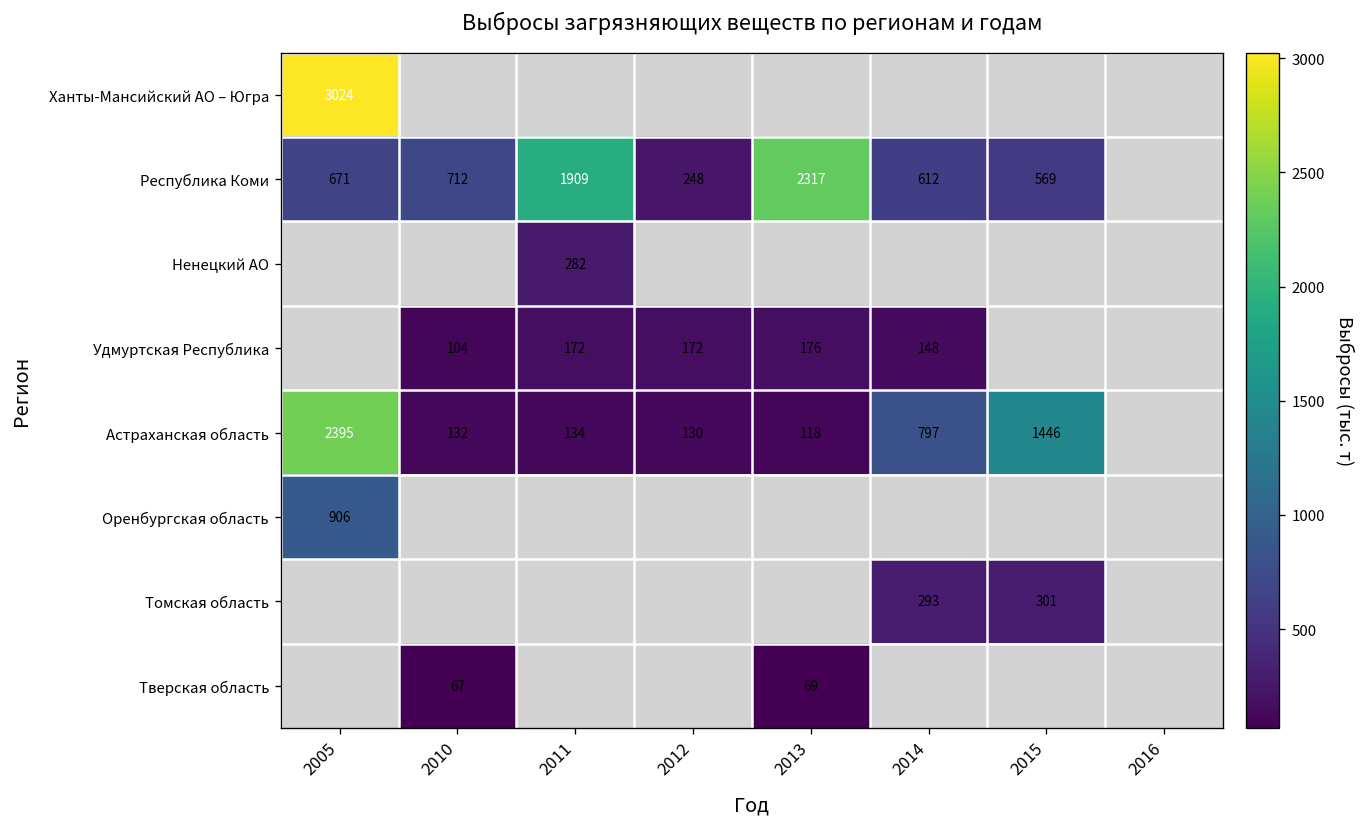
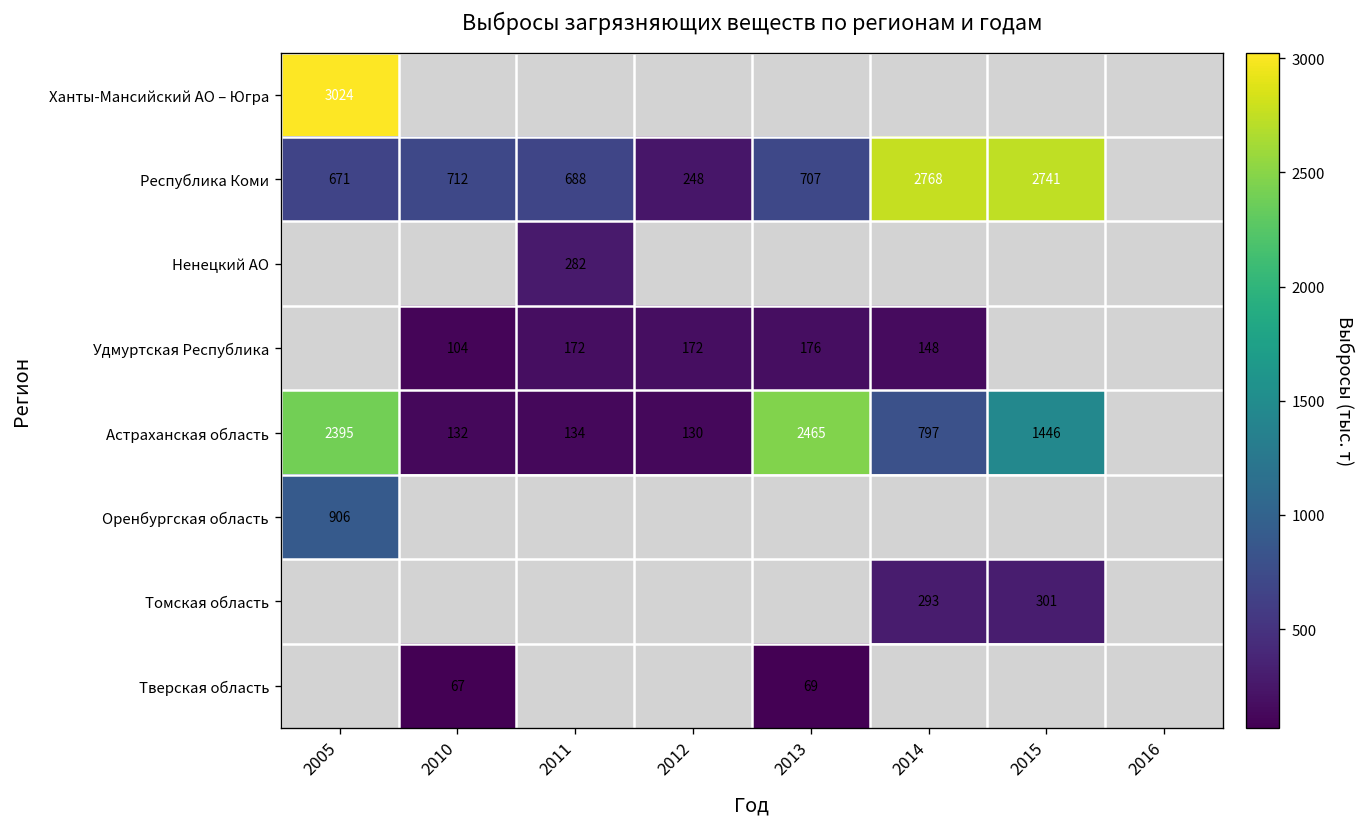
Республика Коми, 2011: 1909 -> 688
Республика Коми, 2013: 2317 -> 707
Республика Коми, 2014: 612 -> 2768
Республика Коми, 2015: 569 -> 2741
Астраханская область, 2013: 118 -> 2465
